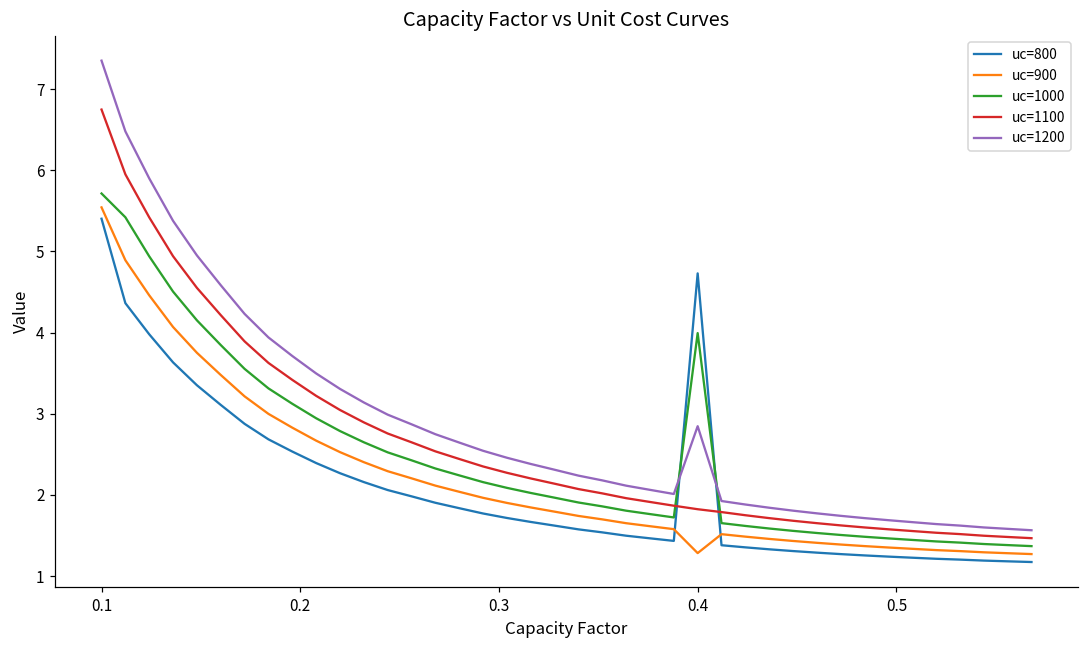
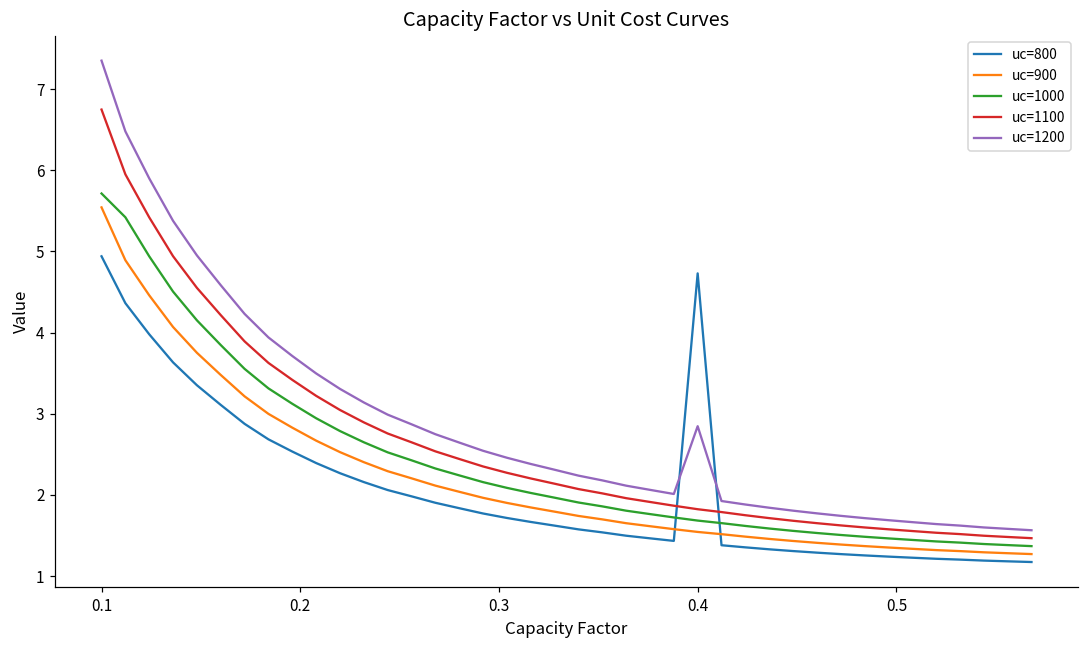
uc=800, 0.1: 5.4 -> 4.9
uc=900, 0.4: 1.3 -> 1.5
uc=1000, 0.4: 4.0 -> 1.7
